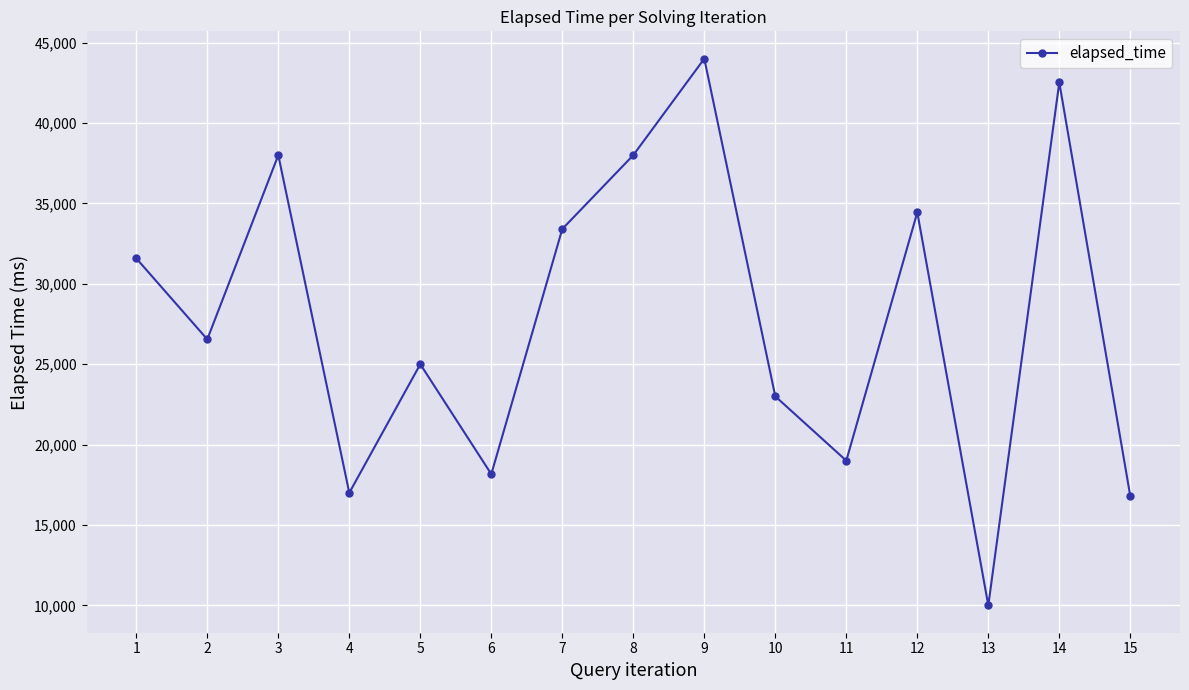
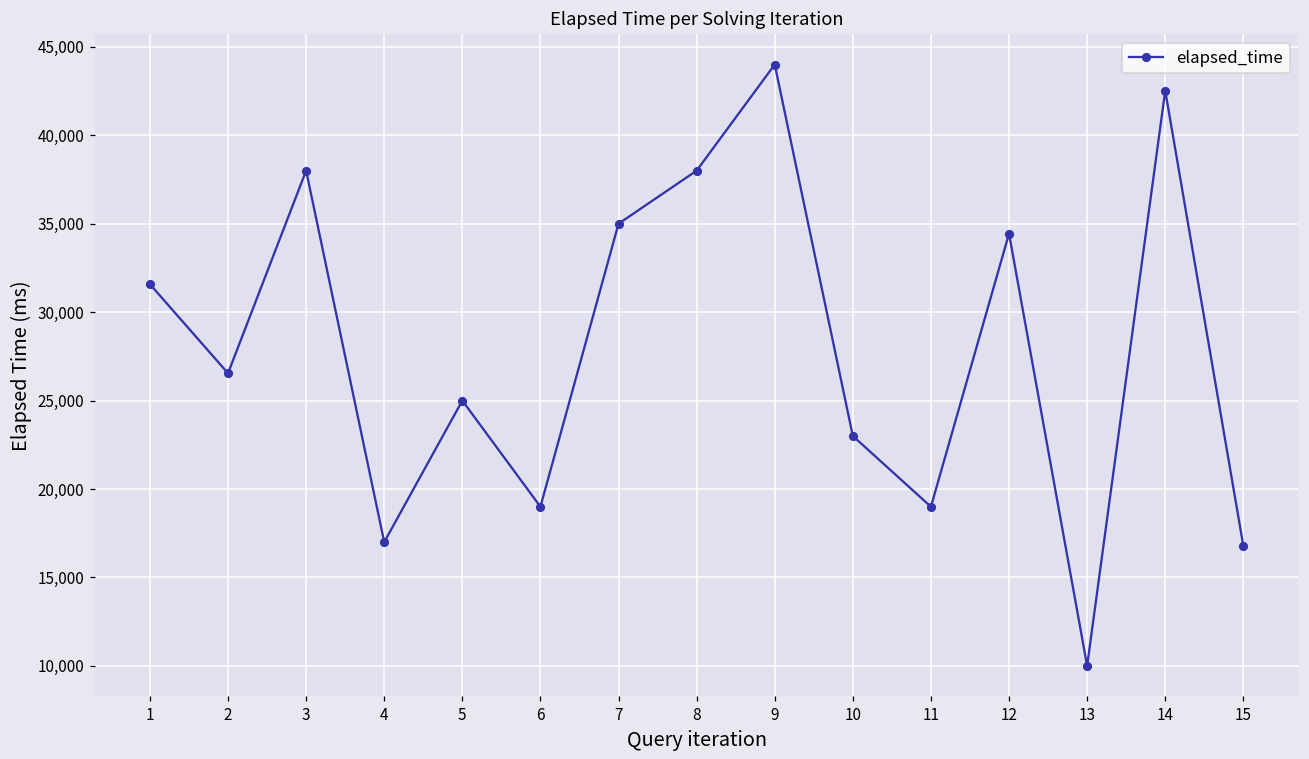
6: 18,200 -> 19,000
7: 33,400 -> 35,000
